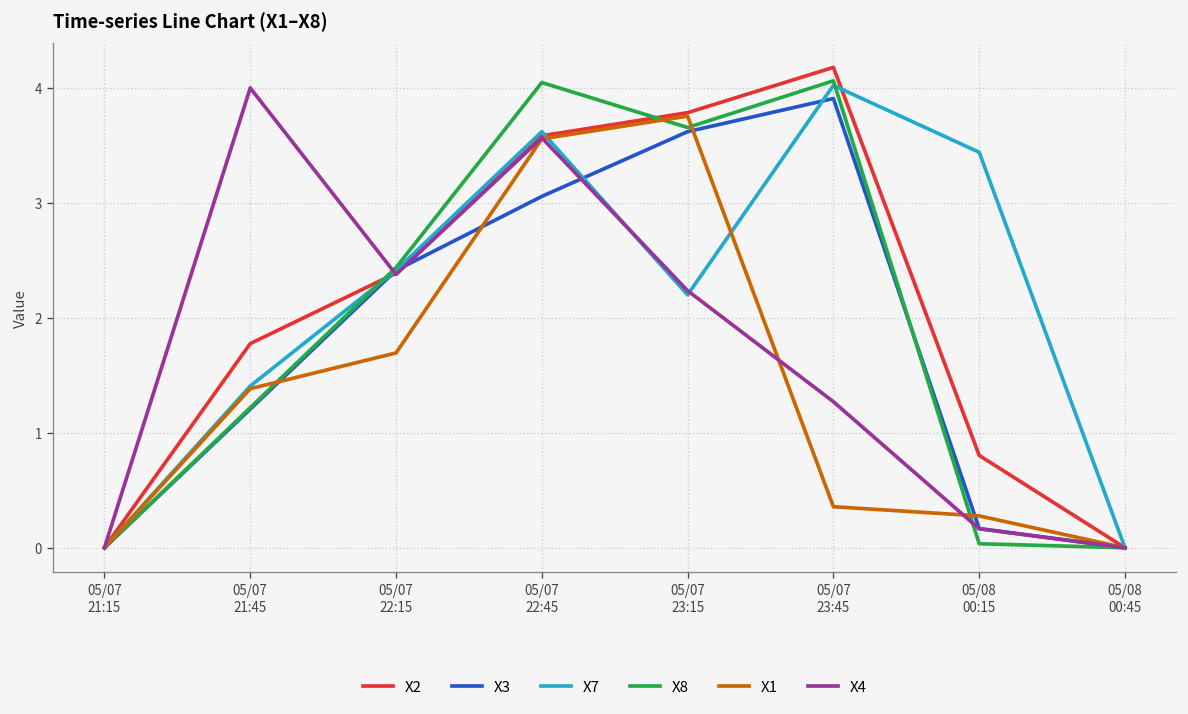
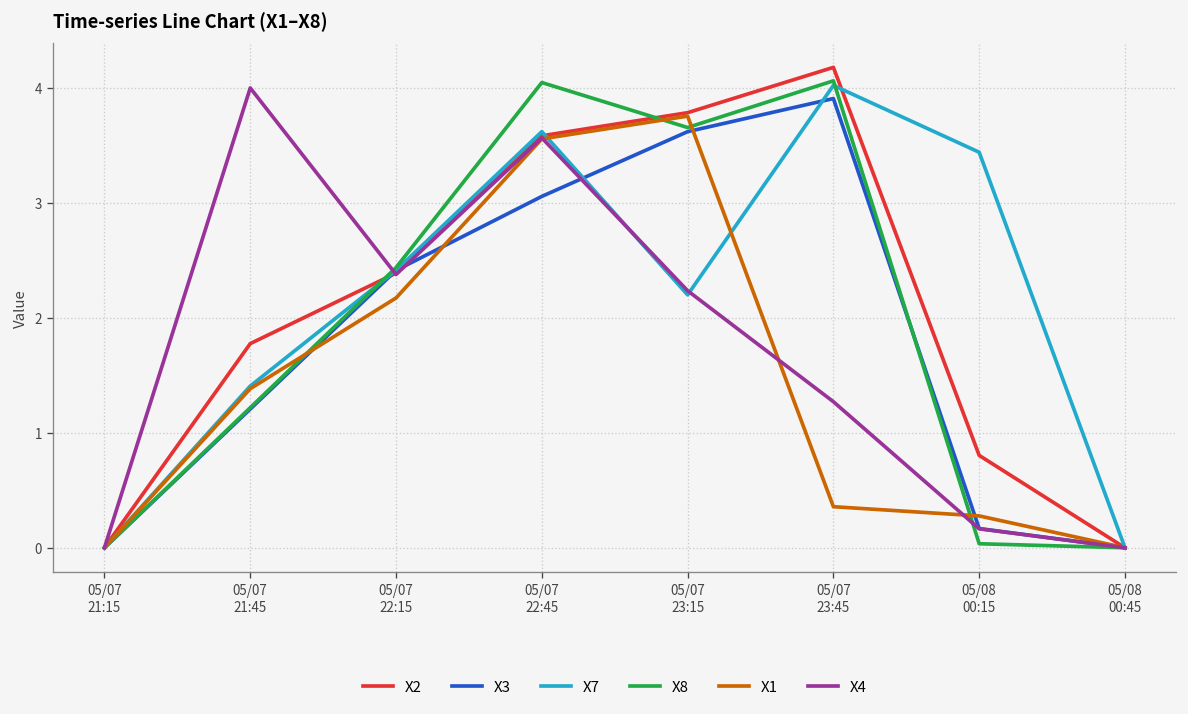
X1, 05/07 22:15: 1.7 -> 2.2
